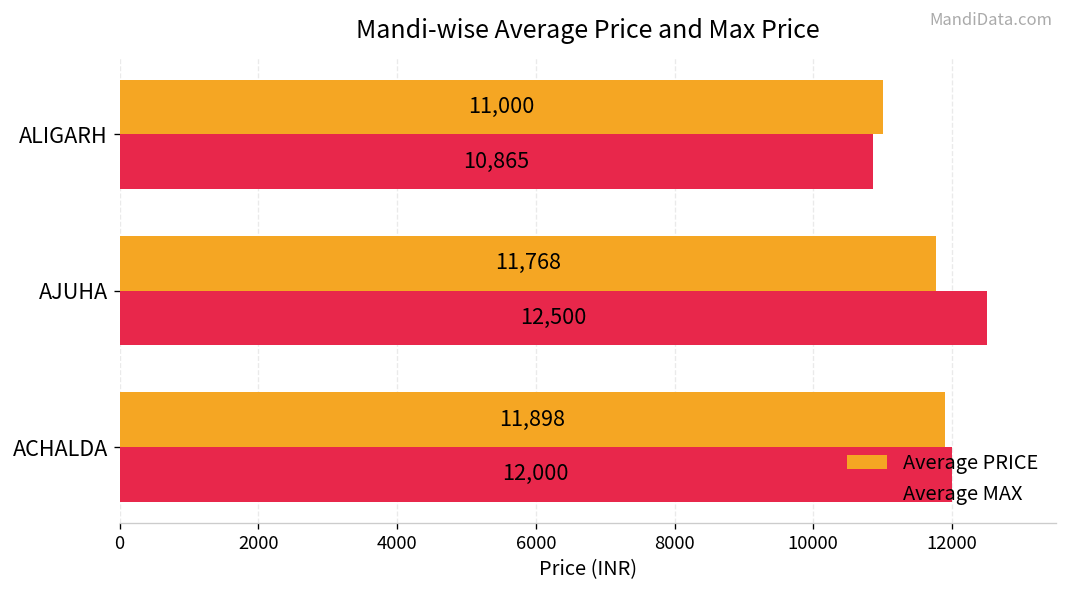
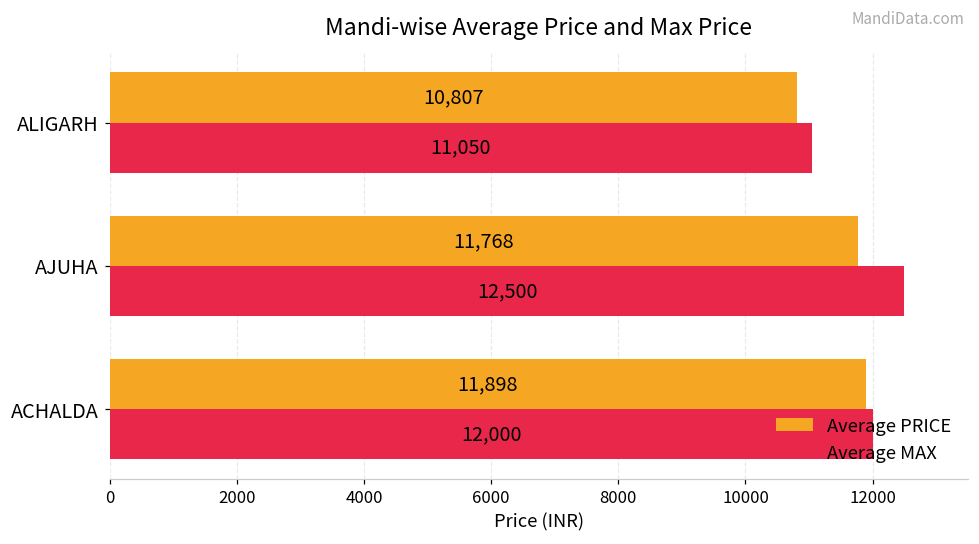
Average PRICE, ALIGARH: 11,000 -> 10,807
Average MAX, ALIGARH: 10,865 -> 11,050
